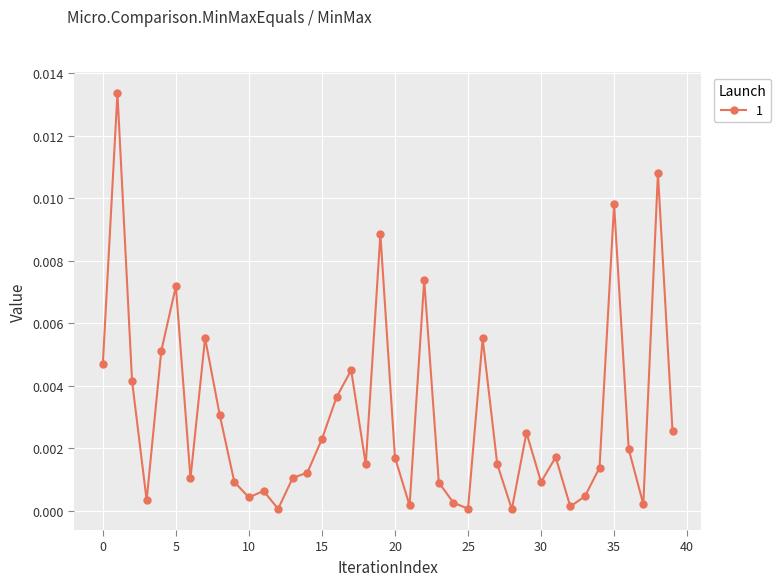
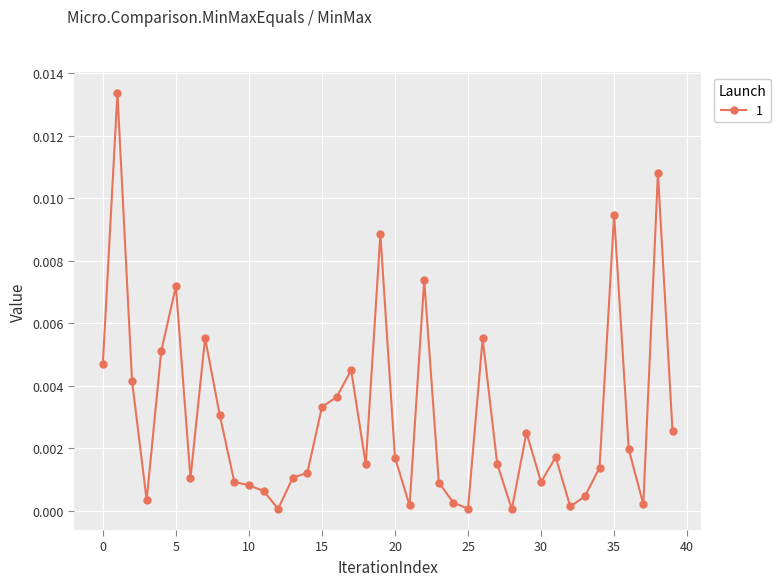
10: 0.0004 -> 0.0008
15: 0.0023 -> 0.0033
35: 0.0098 -> 0.0095
